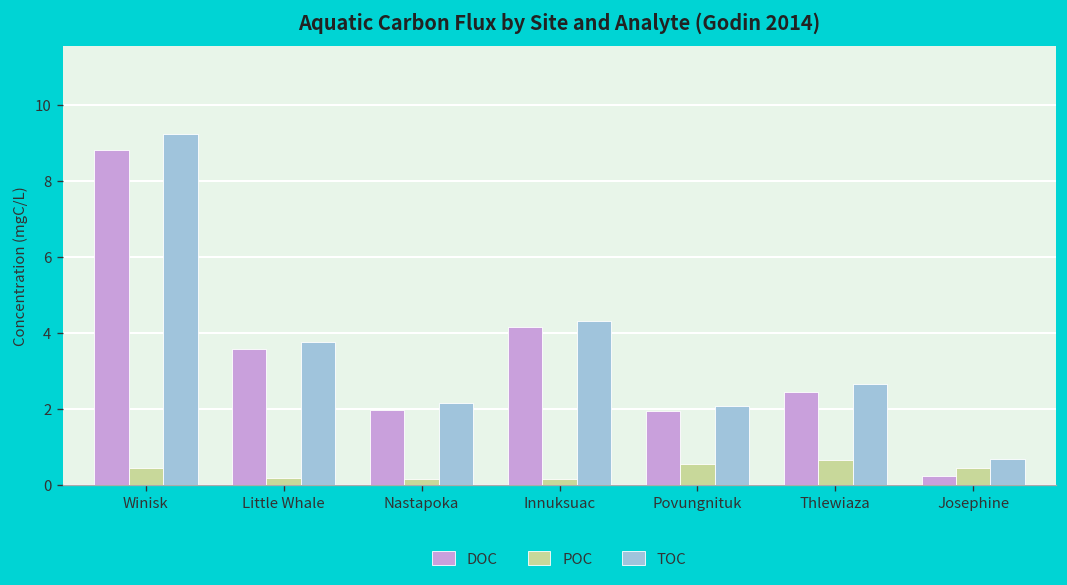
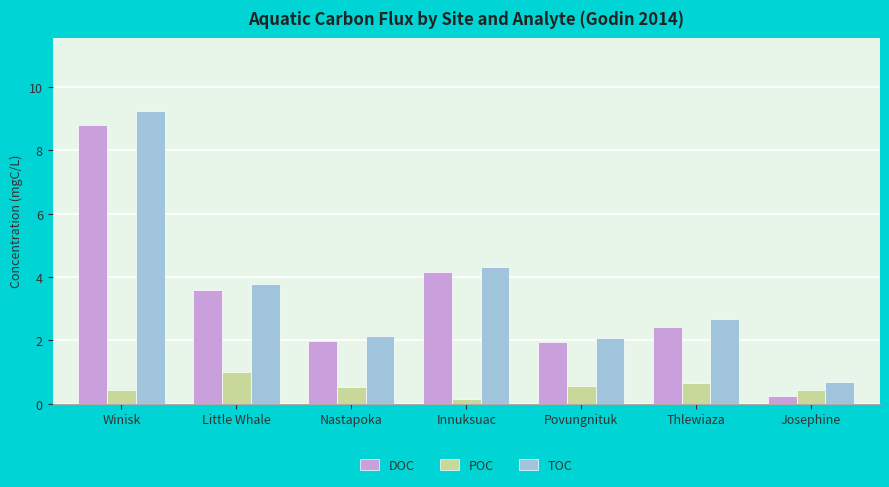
POC, Little Whale: 0.2 -> 1.0
POC, Nastapoka: 0.2 -> 0.5
